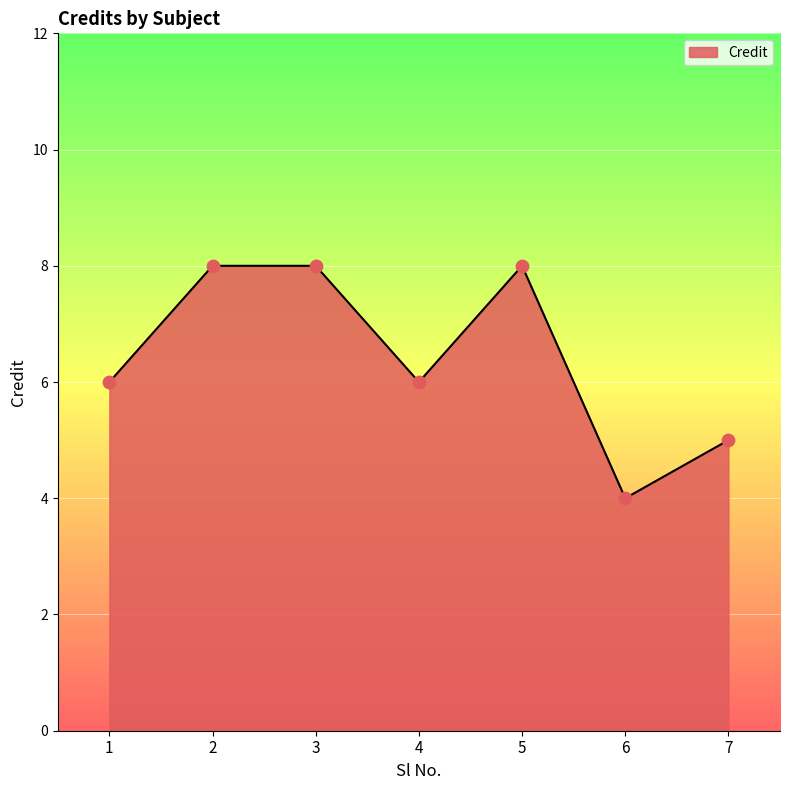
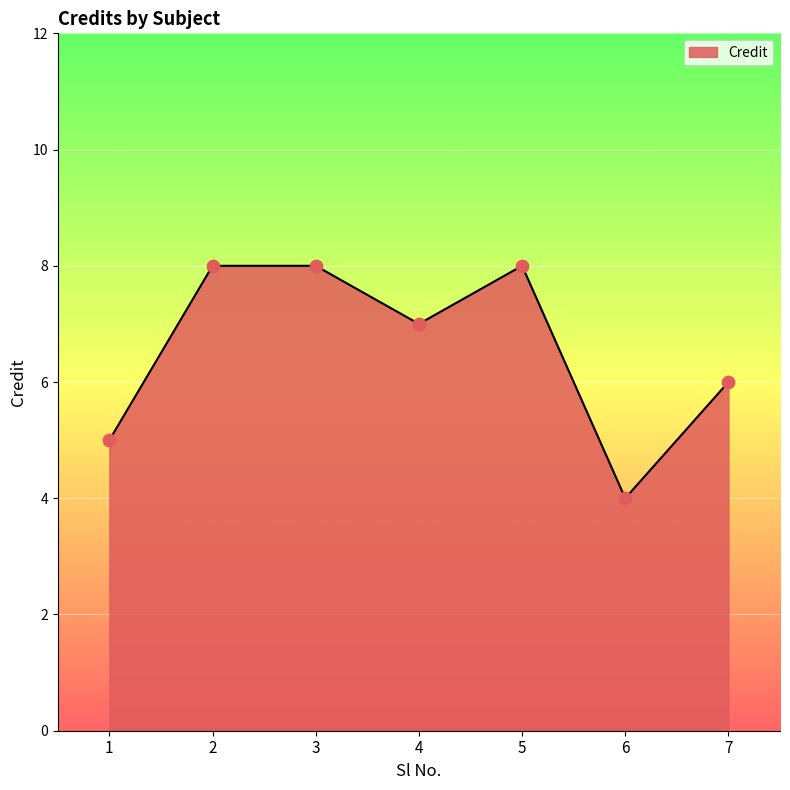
1: 6 -> 5
4: 6 -> 7
7: 5 -> 6
